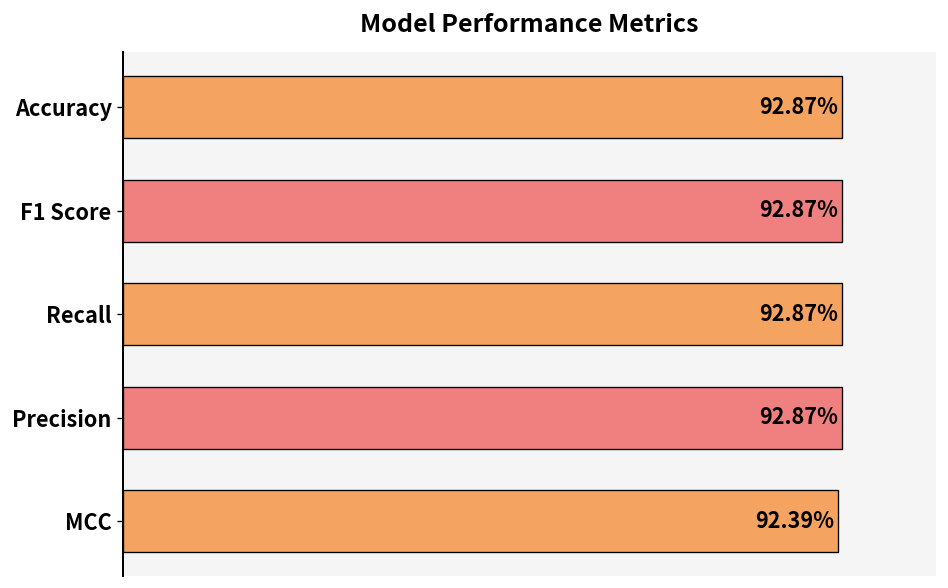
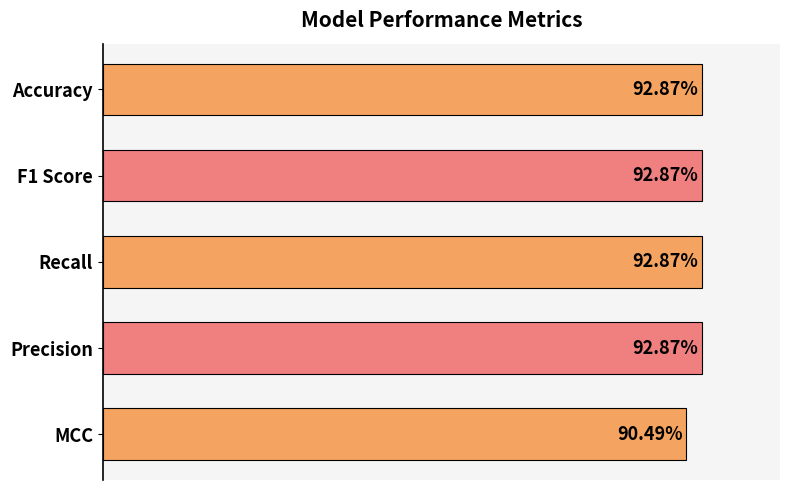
MCC: 92.39% -> 90.49%
